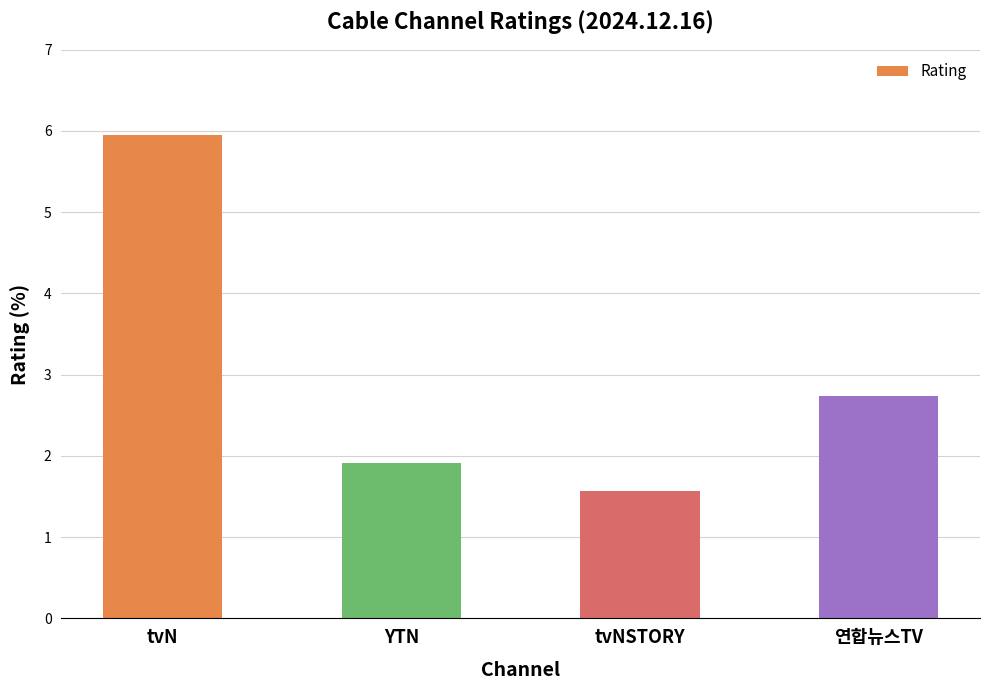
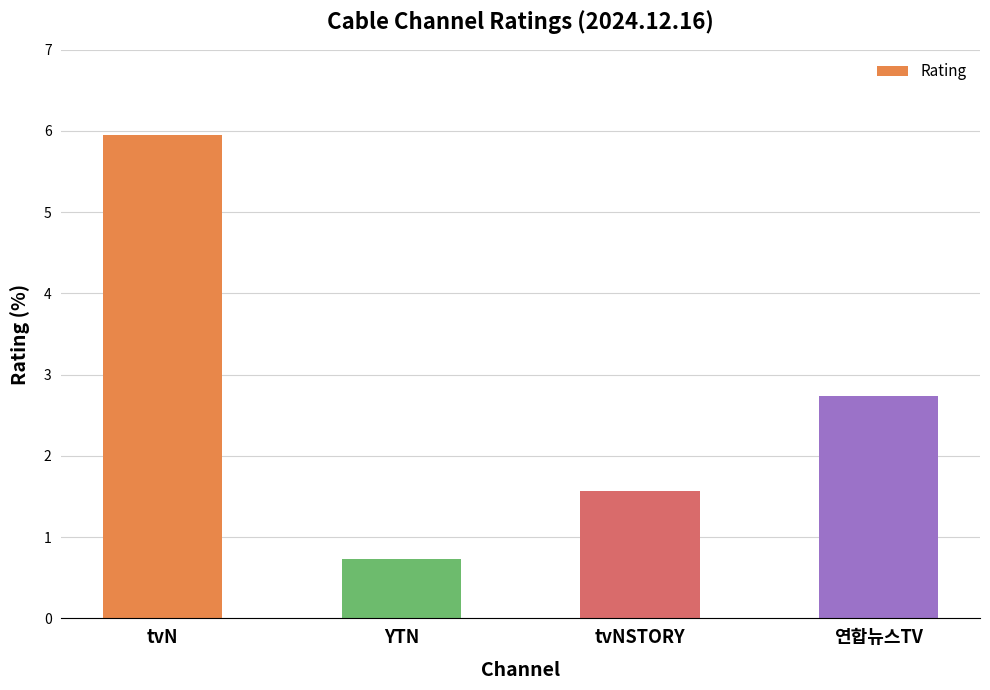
YTN: 1.9 -> 0.7
